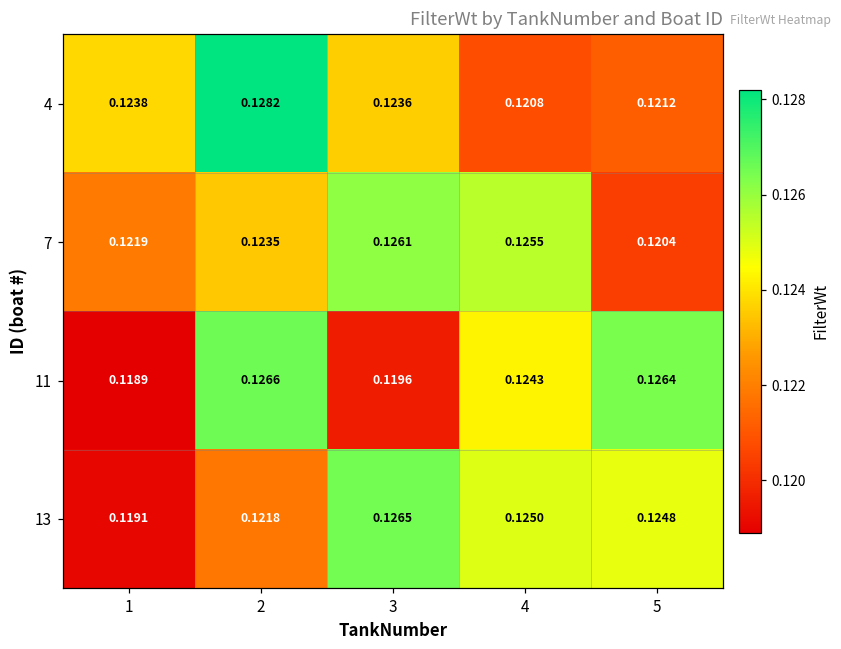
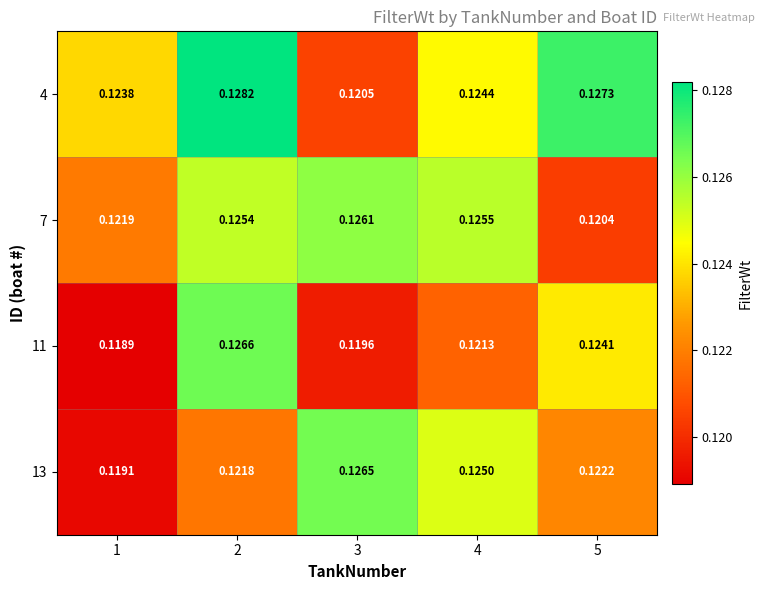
4, 3: 0.1236 -> 0.1205
4, 4: 0.1208 -> 0.1244
4, 5: 0.1212 -> 0.1273
7, 2: 0.1235 -> 0.1254
11, 4: 0.1243 -> 0.1213
11, 5: 0.1264 -> 0.1241
13, 5: 0.1248 -> 0.1222
